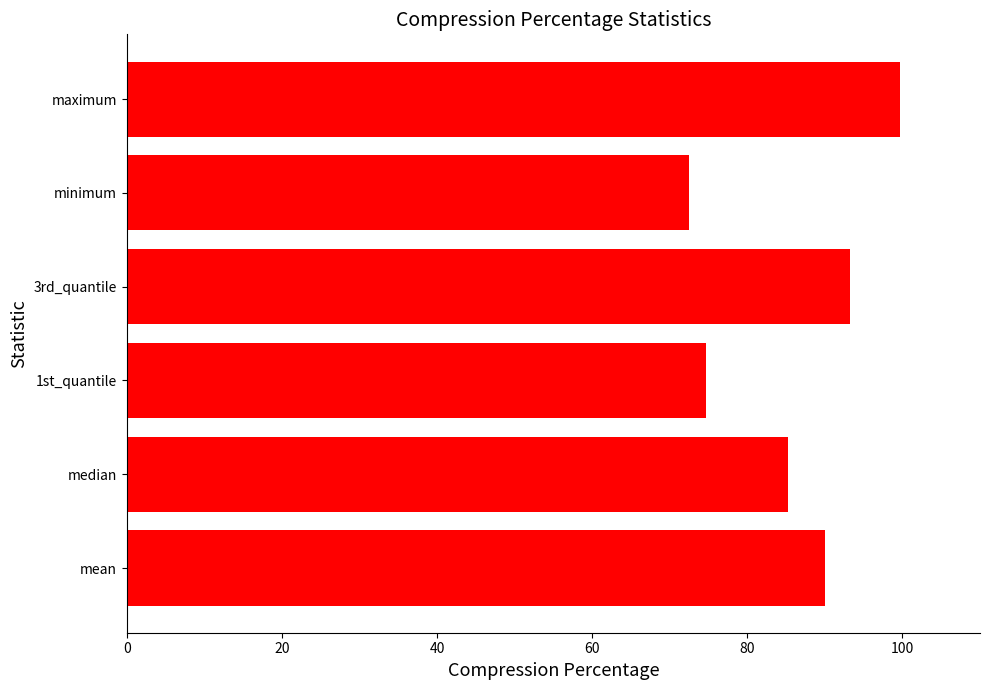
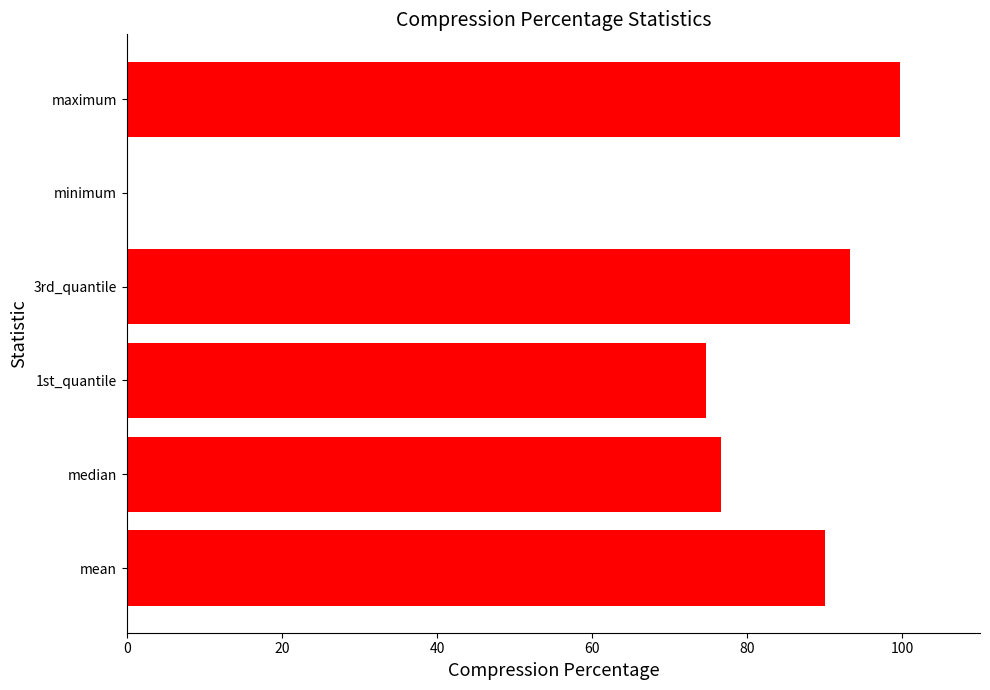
minimum: 73 -> 0
median: 85 -> 77
